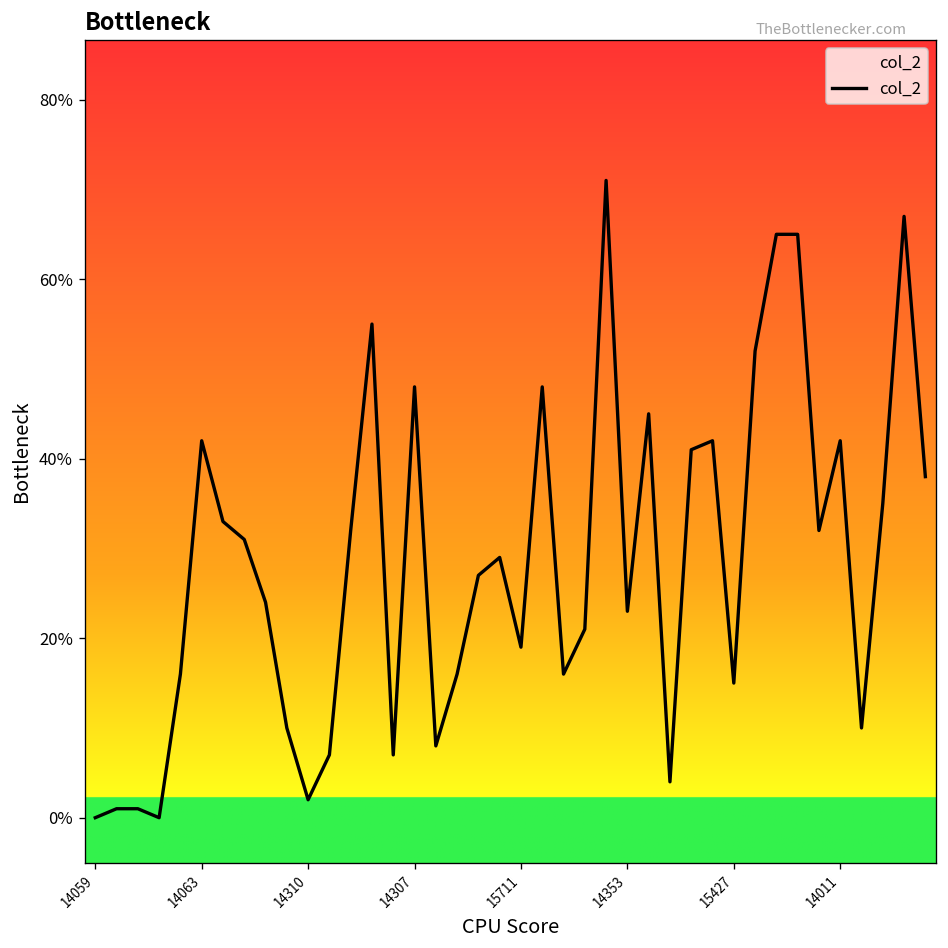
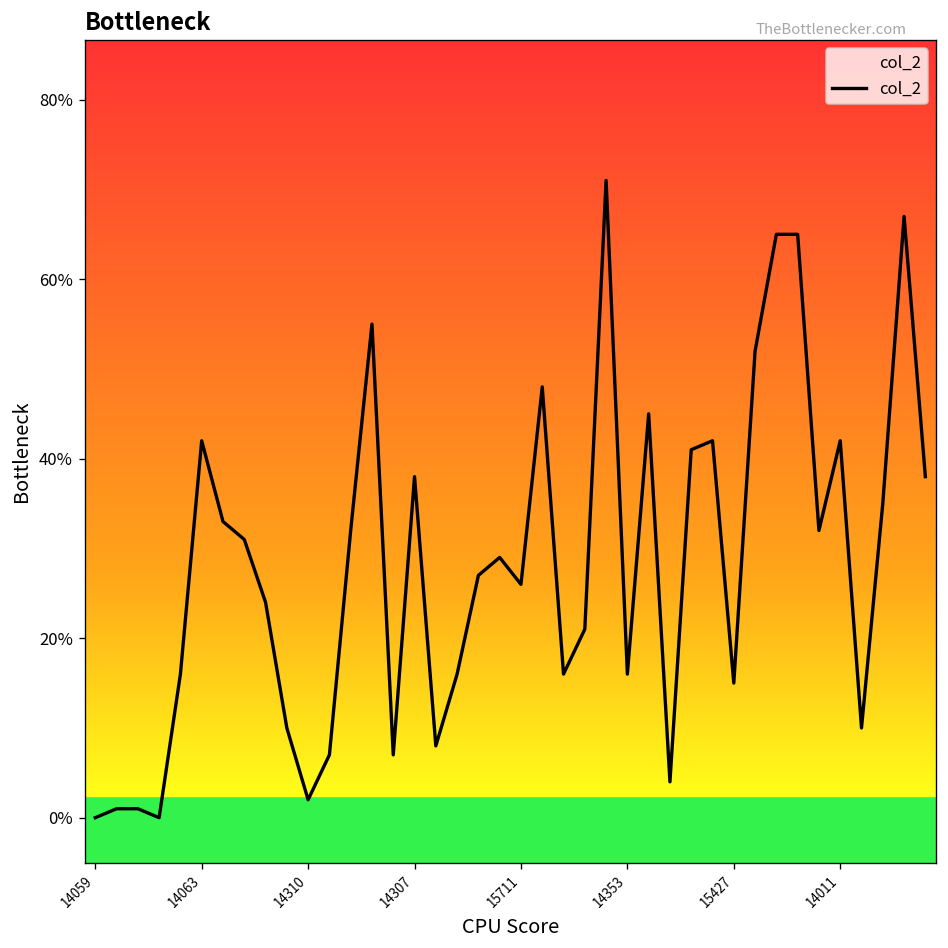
14307: 48% -> 38%
15711: 19% -> 26%
14353: 23% -> 16%
